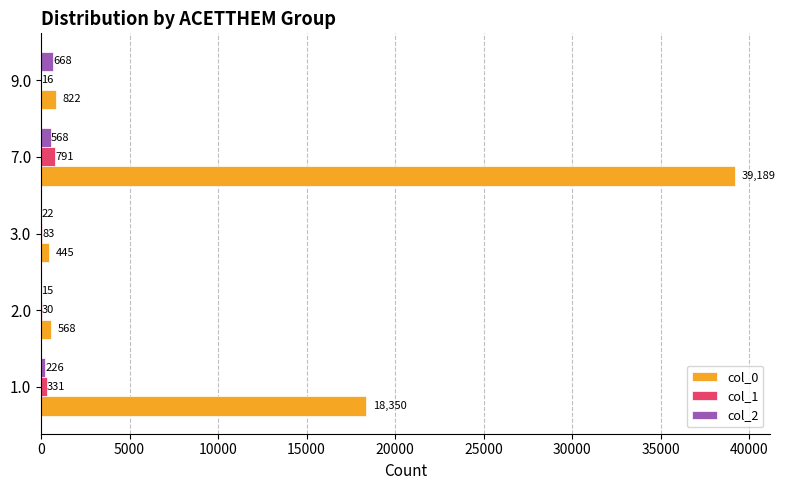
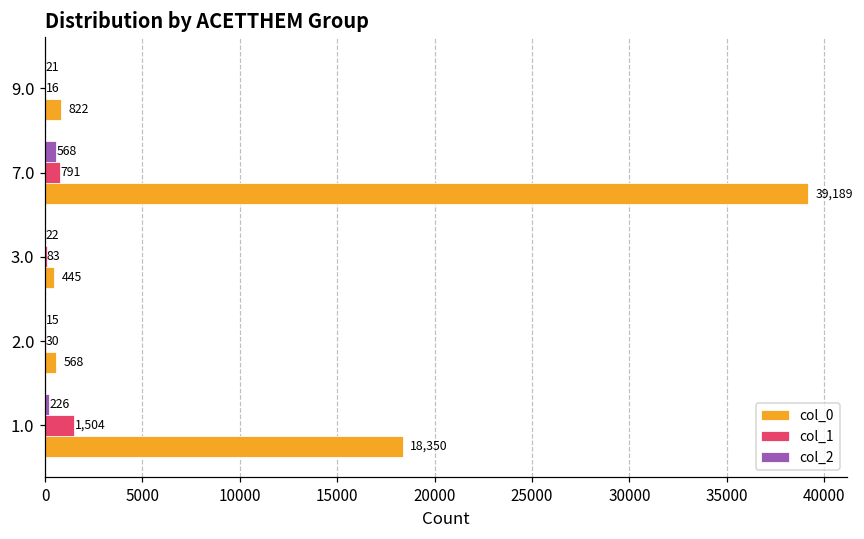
col_2, 9.0: 668 -> 21
col_1, 1.0: 331 -> 1,504
